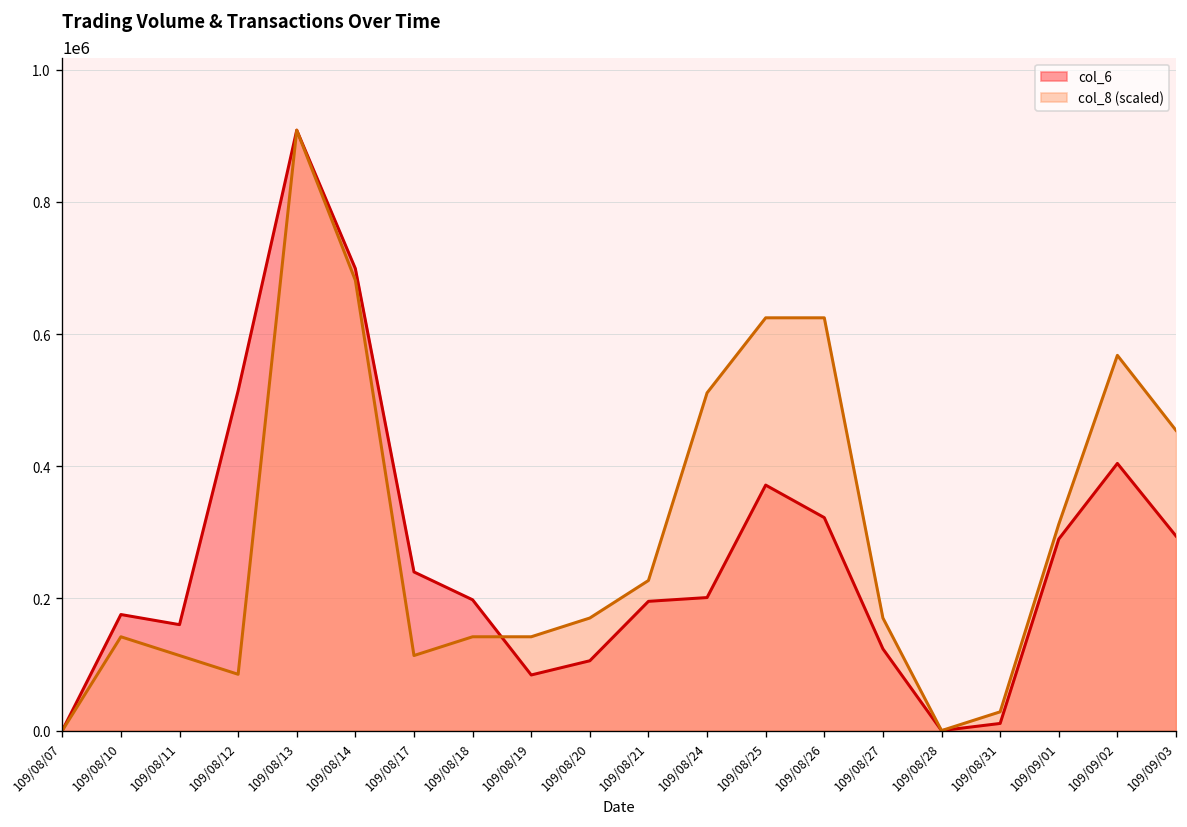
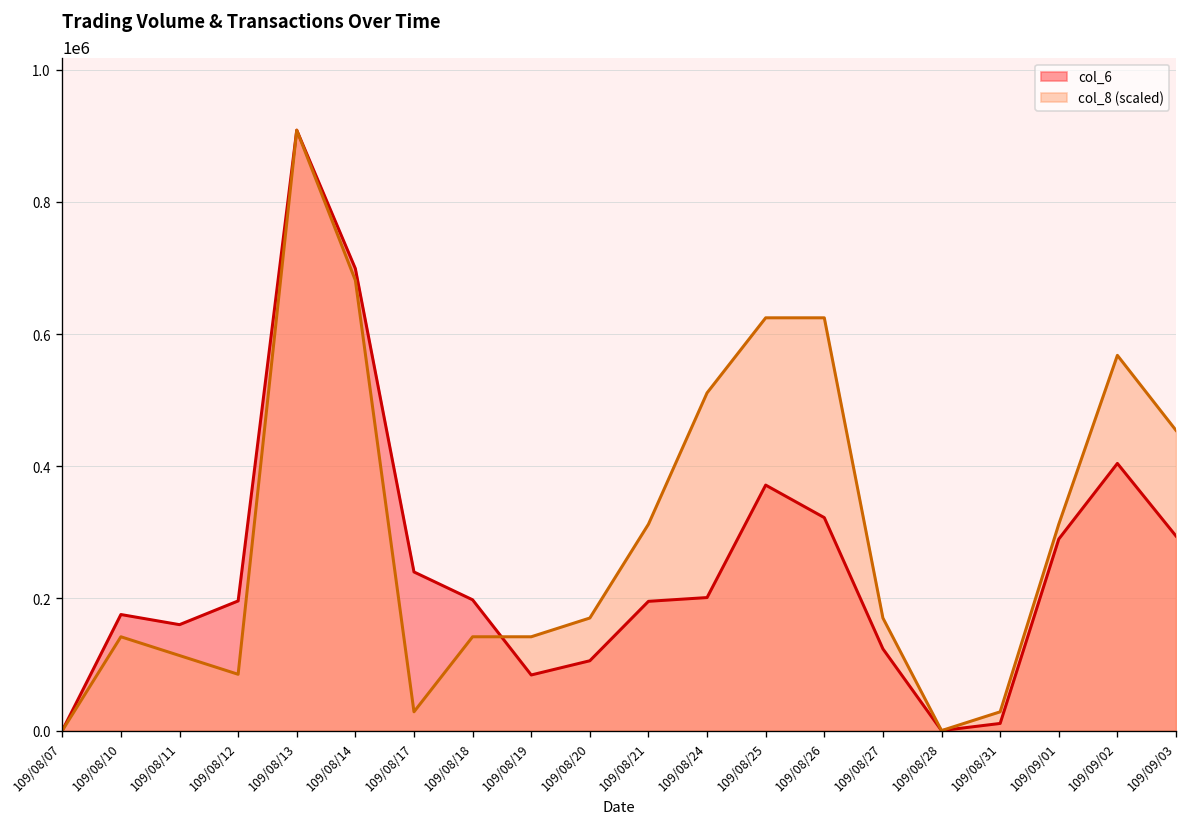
col_6, 109/08/12: 510000 -> 200000
col_8 (scaled), 109/08/17: 110000 -> 30000
col_8 (scaled), 109/08/21: 230000 -> 310000
